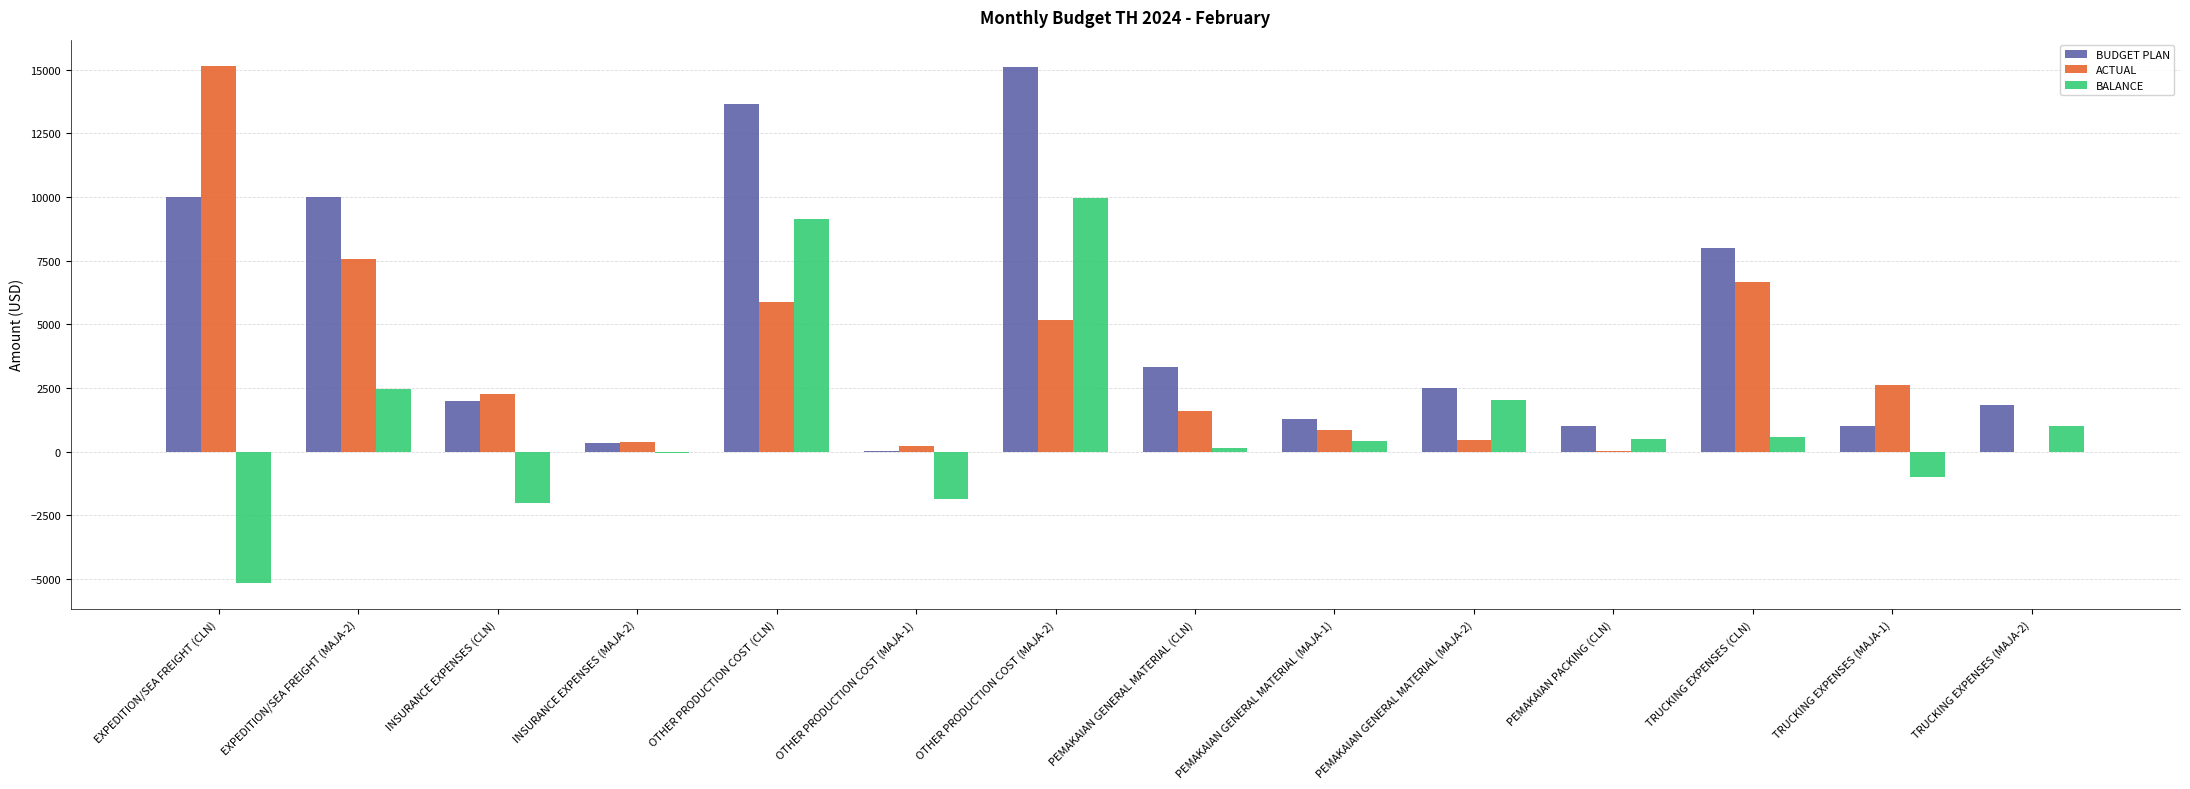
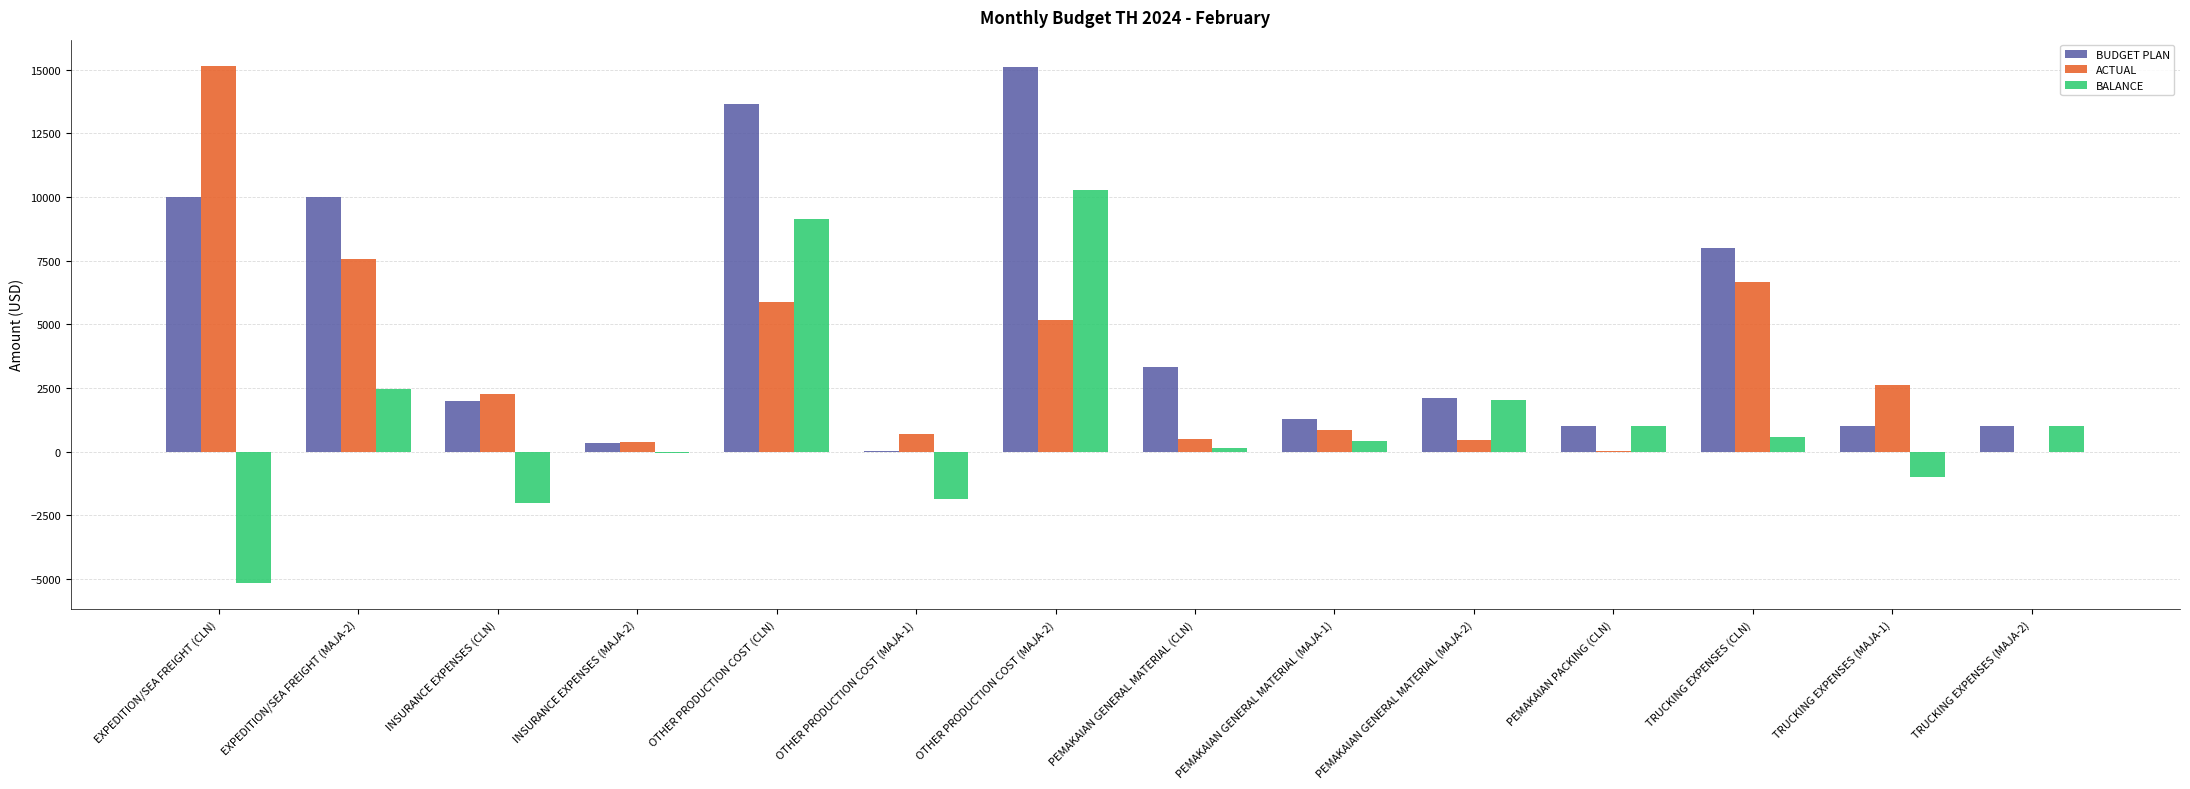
ACTUAL, OTHER PRODUCTION COST (MAJA-1): 200 -> 700
BALANCE, OTHER PRODUCTION COST (MAJA-2): 10000 -> 10300
ACTUAL, PEMAKAIAN GENERAL MATERIAL (CLN): 1600 -> 500
BUDGET PLAN, PEMAKAIAN GENERAL MATERIAL (MAJA-2): 2500 -> 2100
BALANCE, PEMAKAIAN PACKING (CLN): 500 -> 1000
BUDGET PLAN, TRUCKING EXPENSES (MAJA-2): 1800 -> 1000
